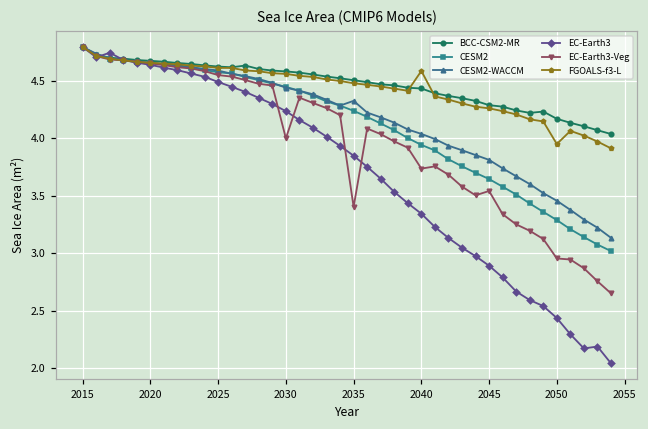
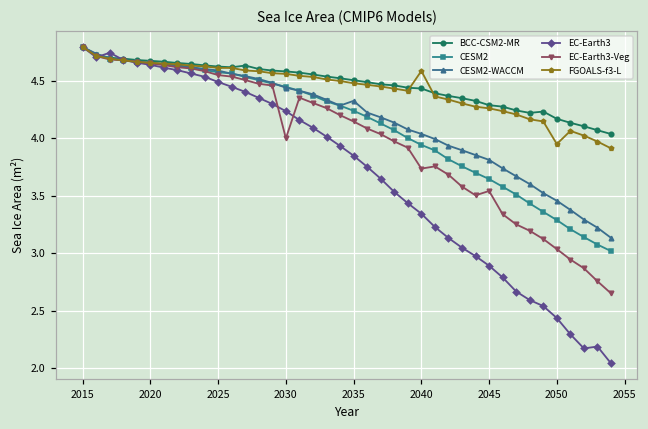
EC-Earth3-Veg, 2035: 3.40 -> 4.15
EC-Earth3-Veg, 2050: 2.95 -> 3.04
